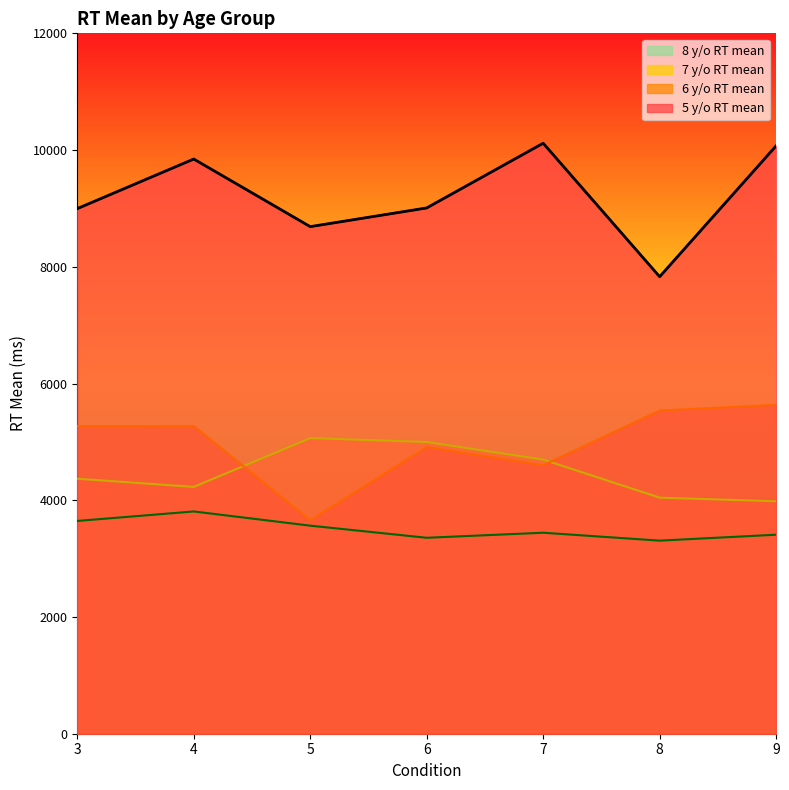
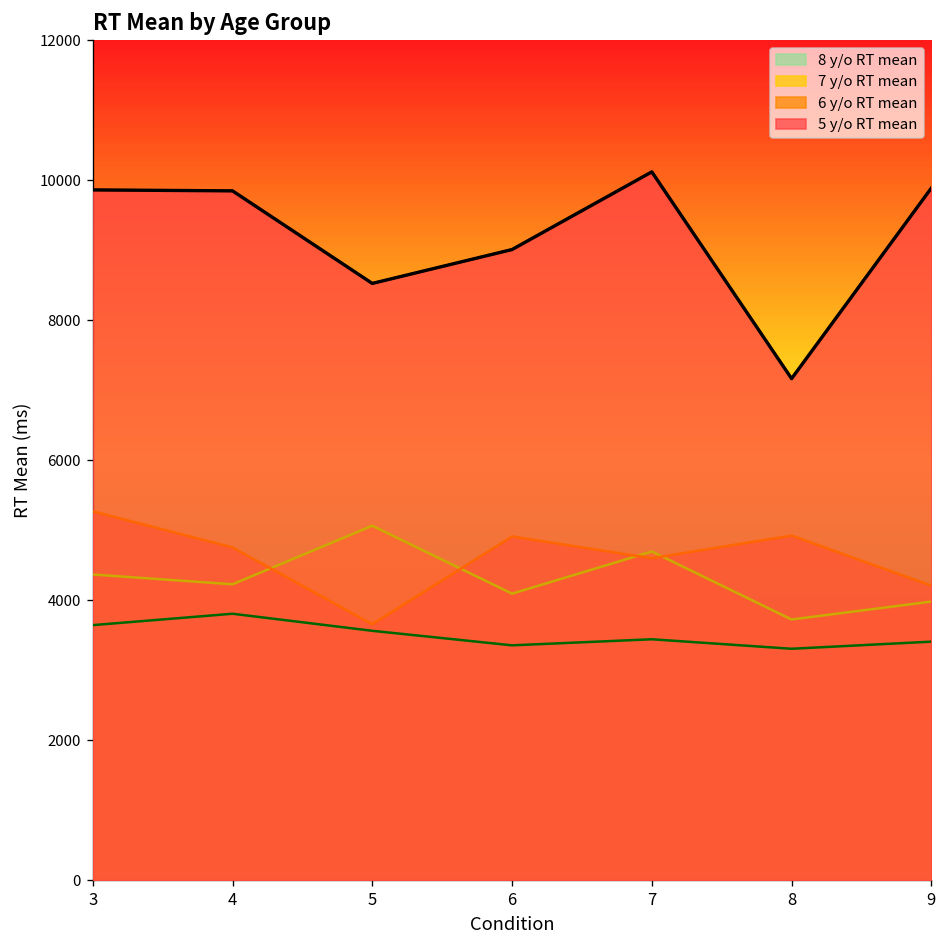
5 y/o RT mean, 3: 9000 -> 9900
6 y/o RT mean, 4: 5300 -> 4800
5 y/o RT mean, 5: 8700 -> 8500
7 y/o RT mean, 6: 5000 -> 4100
7 y/o RT mean, 8: 4000 -> 3700
6 y/o RT mean, 8: 5500 -> 4900
5 y/o RT mean, 8: 7800 -> 7200
6 y/o RT mean, 9: 5600 -> 4200
5 y/o RT mean, 9: 10100 -> 9900
